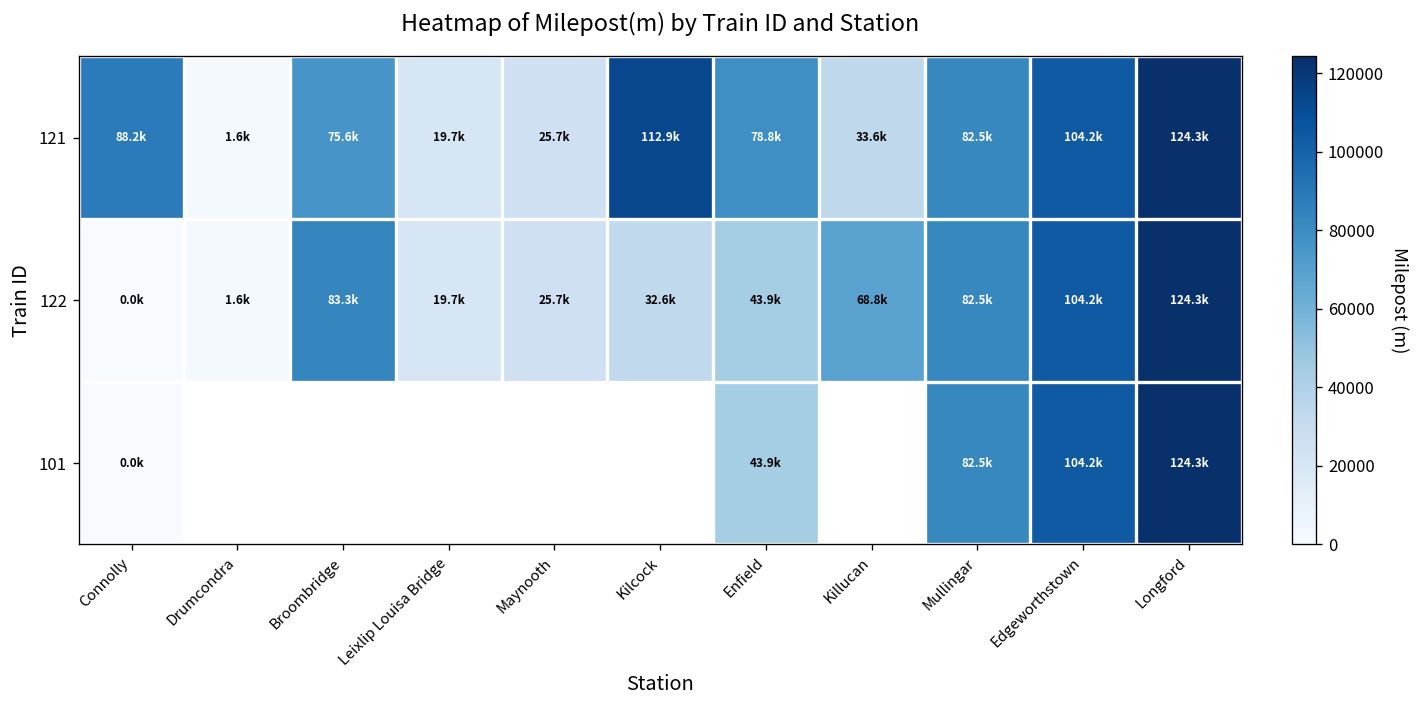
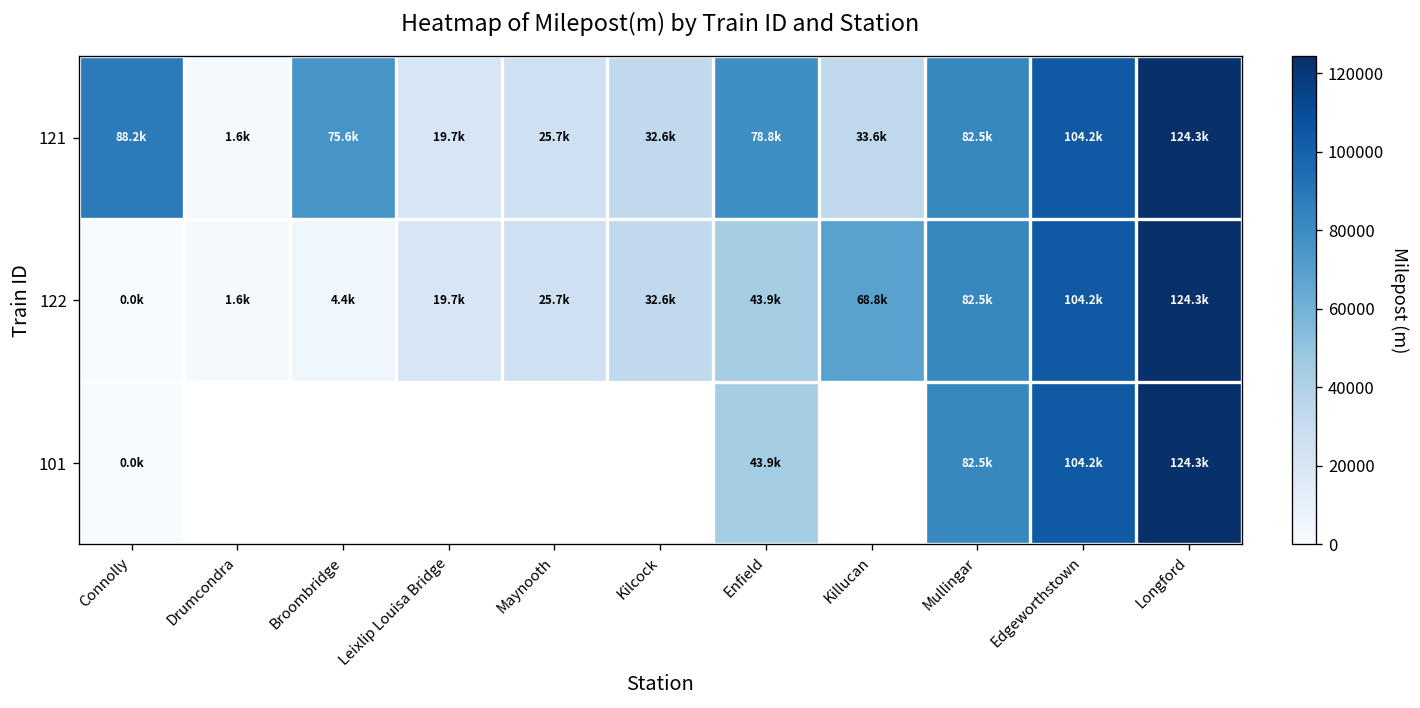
121, Kilcock: 112.9k -> 32.6k
122, Broombridge: 83.3k -> 4.4k
